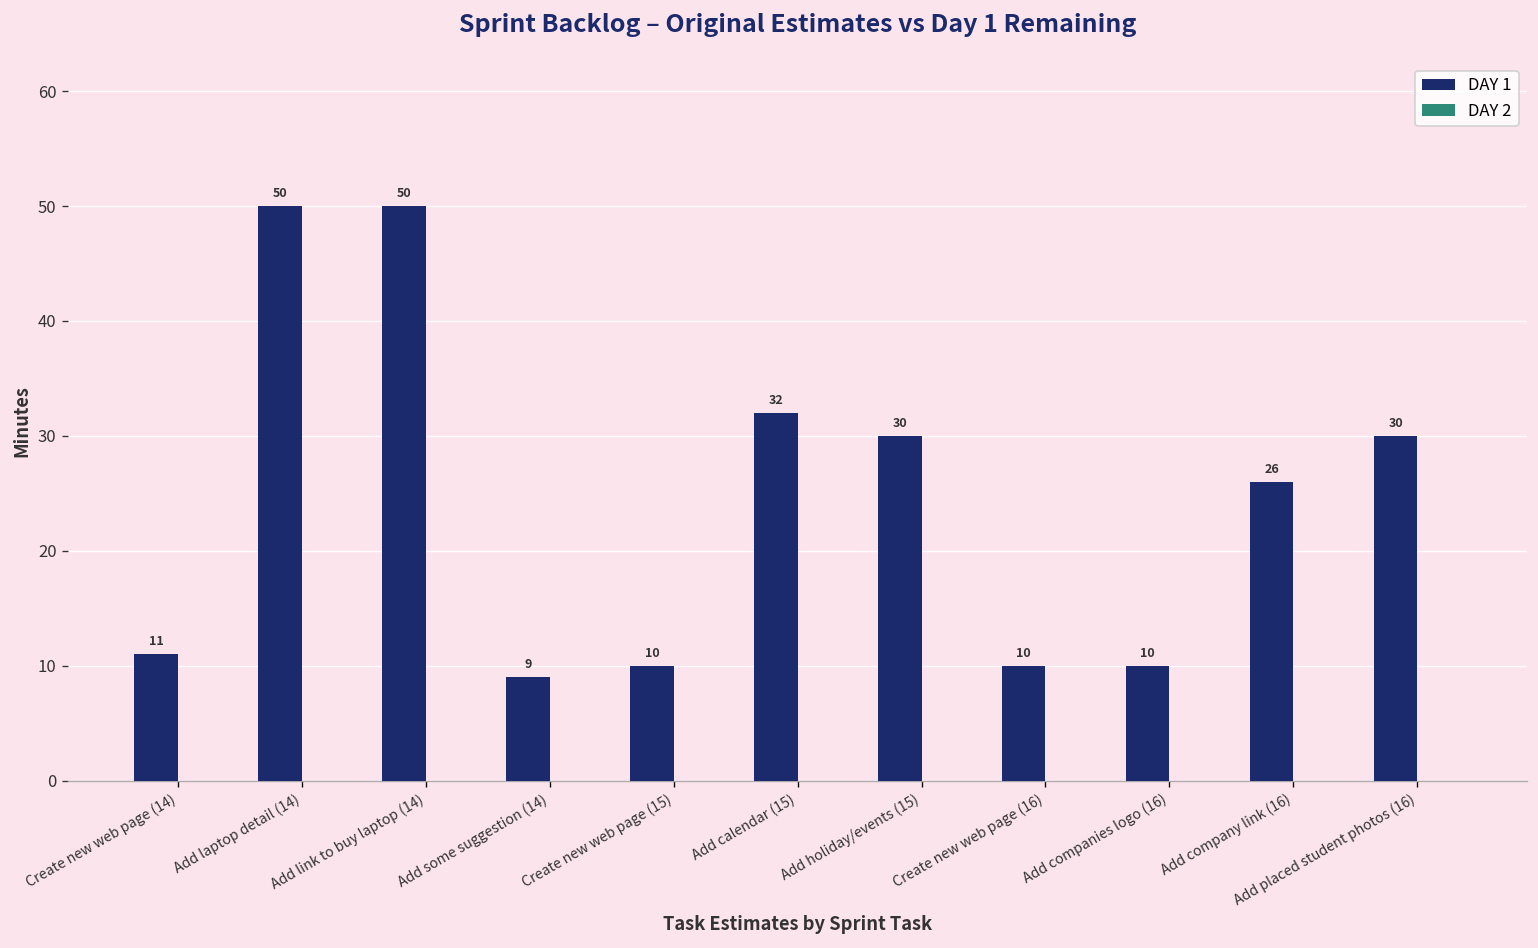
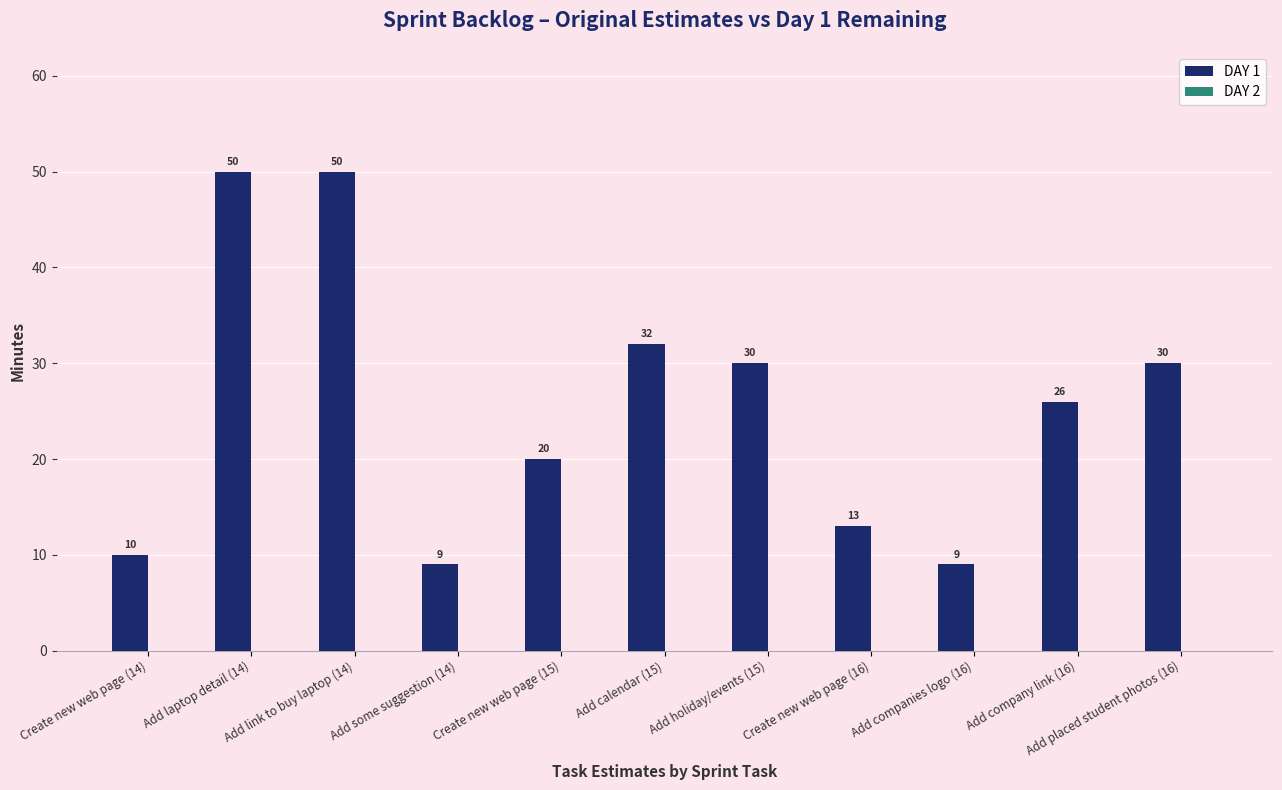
DAY 1, Create new web page (14): 11 -> 10
DAY 1, Create new web page (15): 10 -> 20
DAY 1, Create new web page (16): 10 -> 13
DAY 1, Add companies logo (16): 10 -> 9
